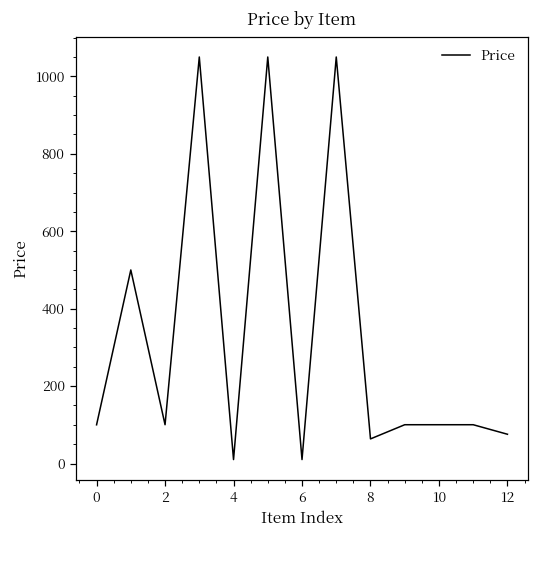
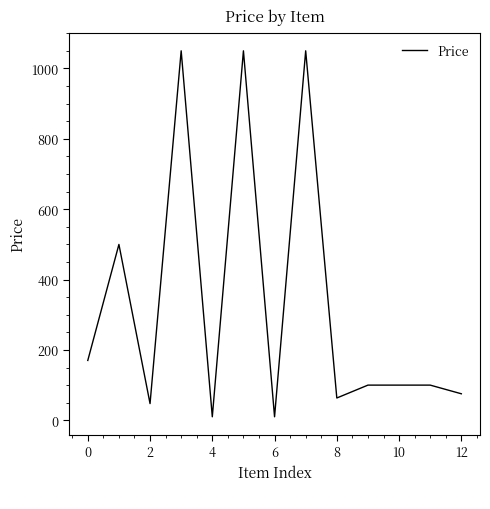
0: 100 -> 170
2: 100 -> 50
